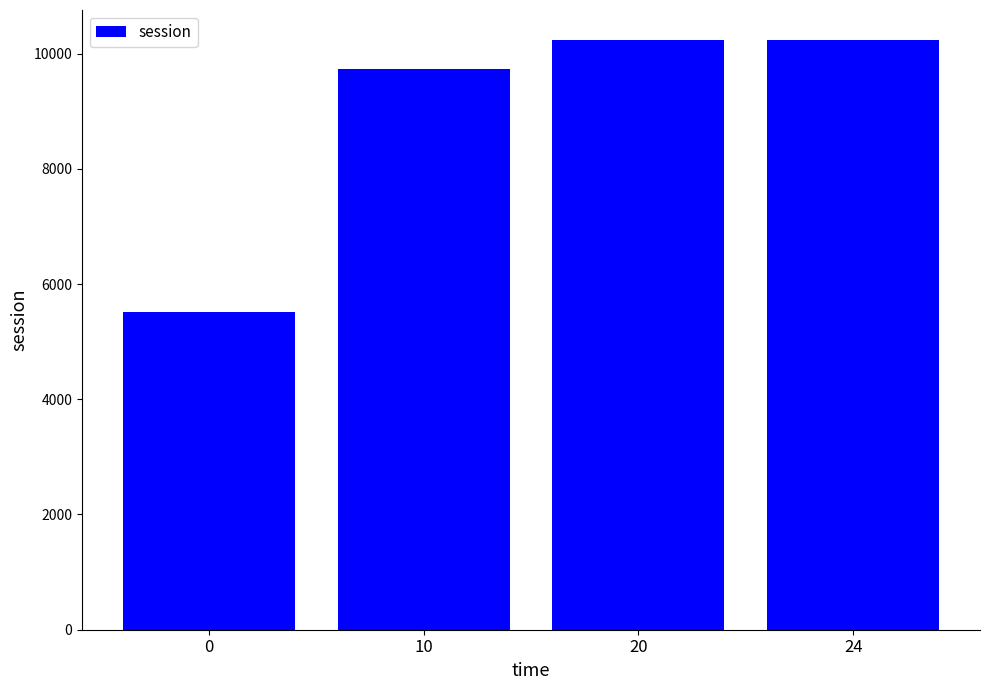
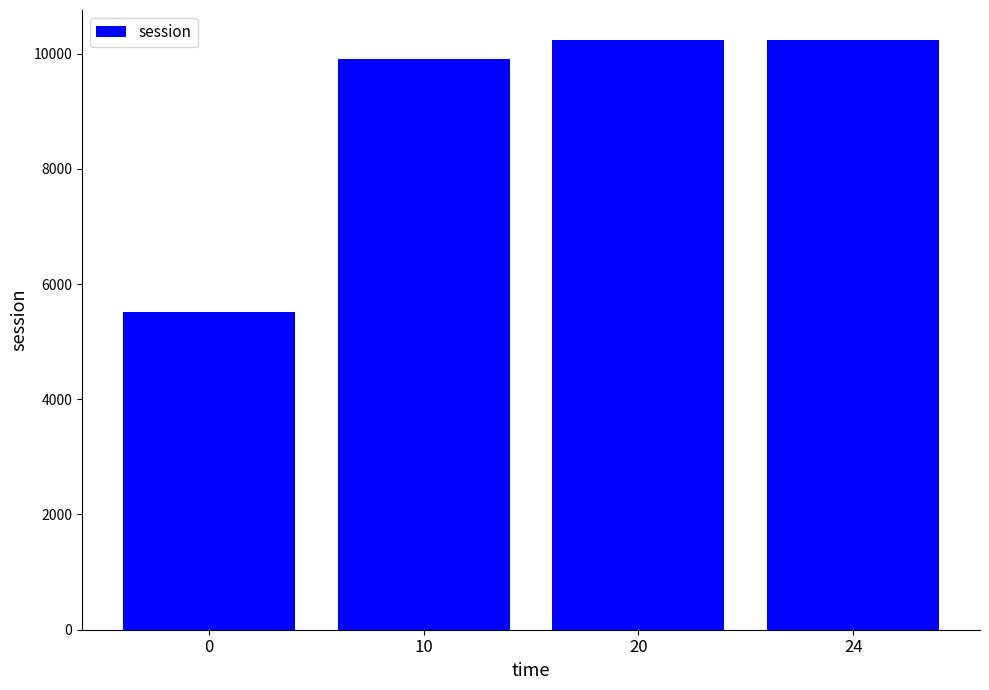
10: 9700 -> 9900
